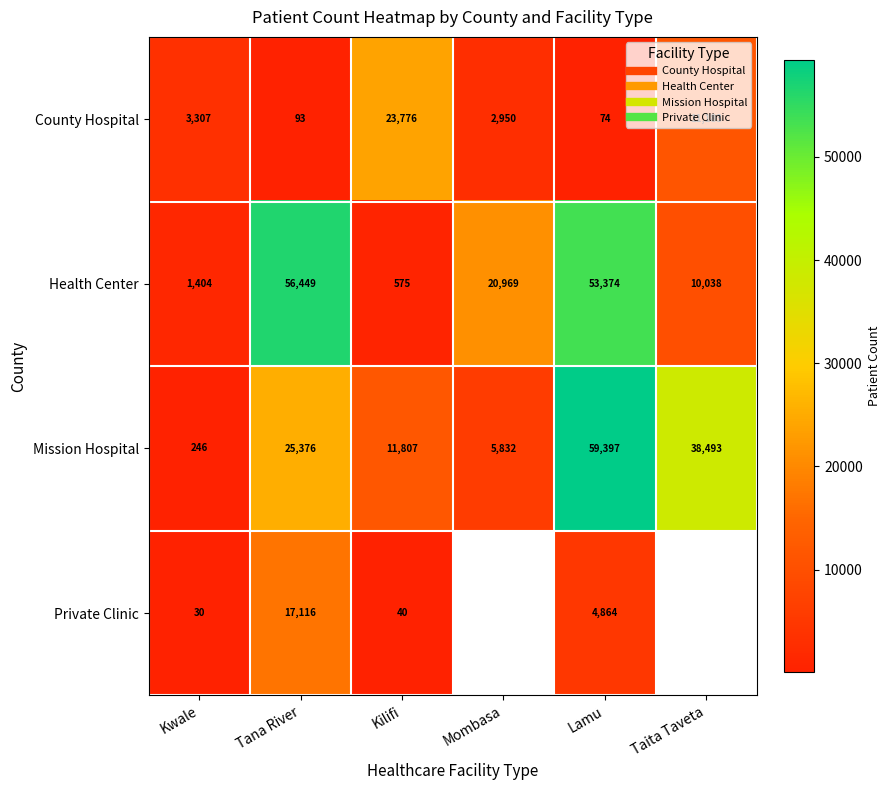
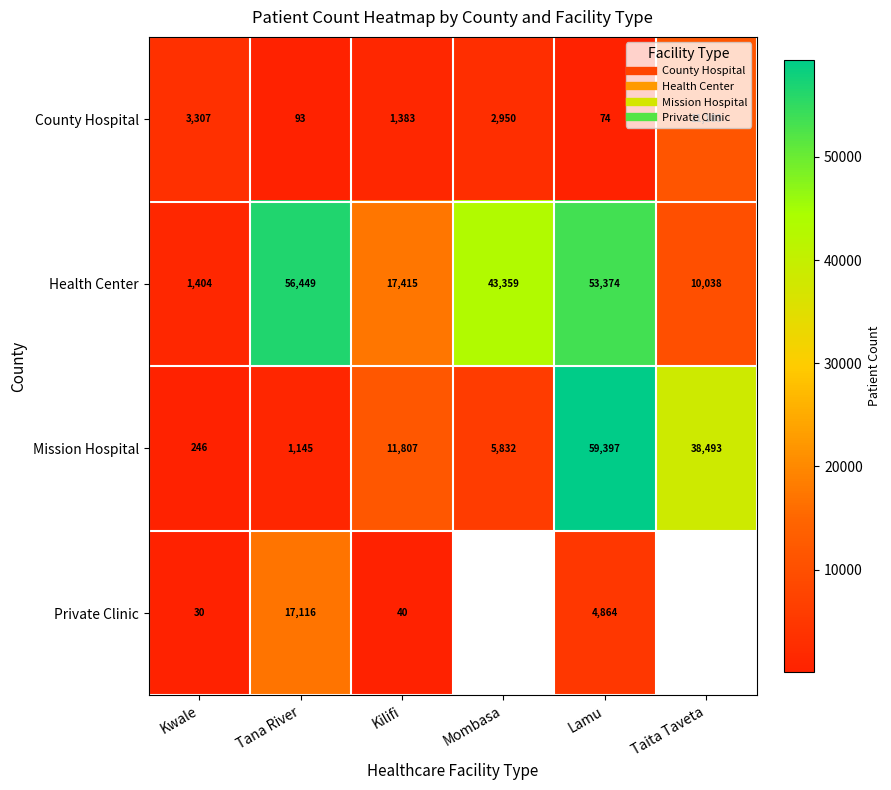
County Hospital, Kilifi: 23,776 -> 1,383
Health Center, Kilifi: 575 -> 17,415
Health Center, Mombasa: 20,969 -> 43,359
Mission Hospital, Tana River: 25,376 -> 1,145
